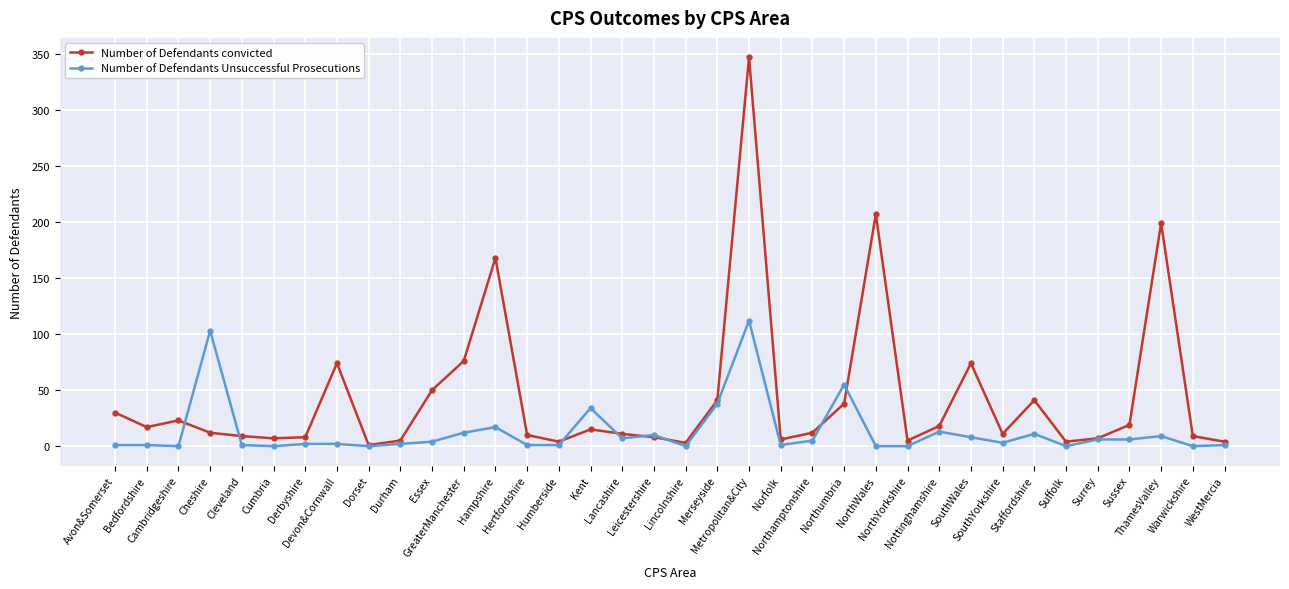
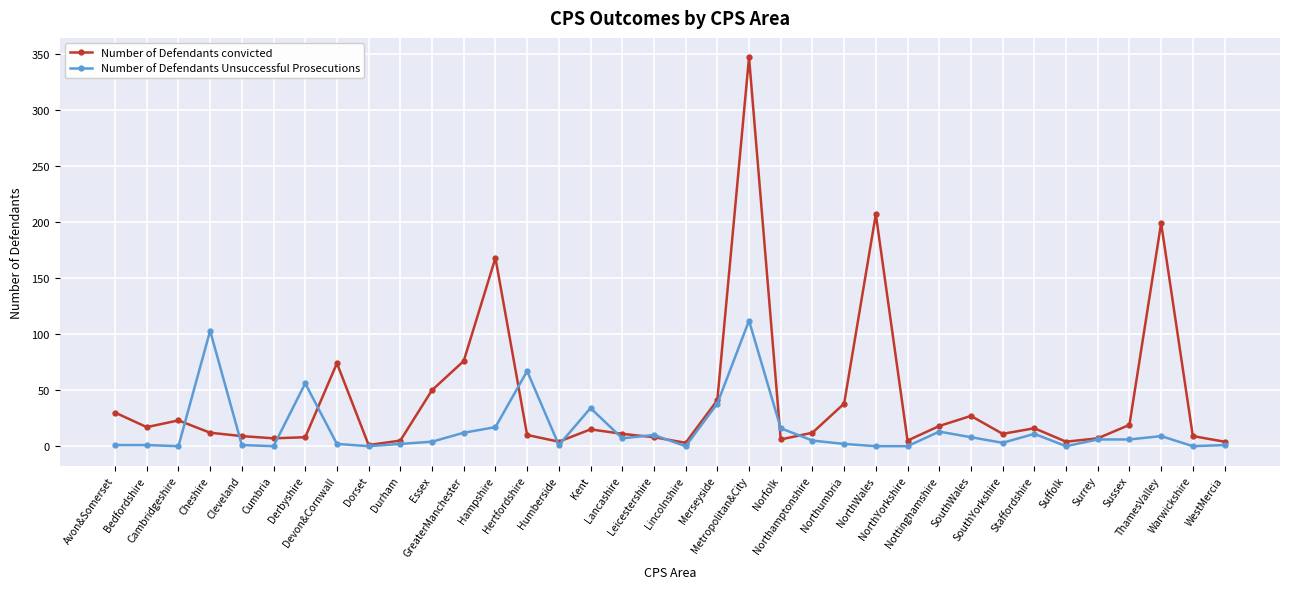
Number of Defendants Unsuccessful Prosecutions, Derbyshire: 2 -> 56
Number of Defendants Unsuccessful Prosecutions, Hertfordshire: 1 -> 67
Number of Defendants Unsuccessful Prosecutions, Norfolk: 1 -> 16
Number of Defendants Unsuccessful Prosecutions, Northumbria: 55 -> 2
Number of Defendants convicted, SouthWales: 74 -> 27
Number of Defendants convicted, Staffordshire: 41 -> 16
